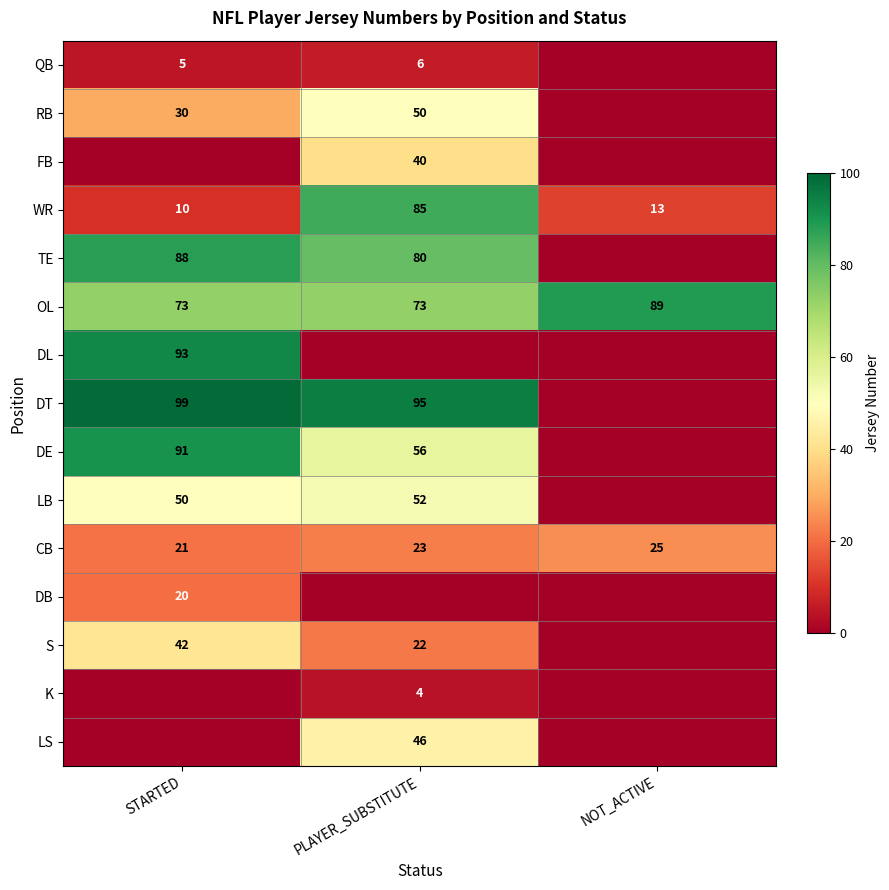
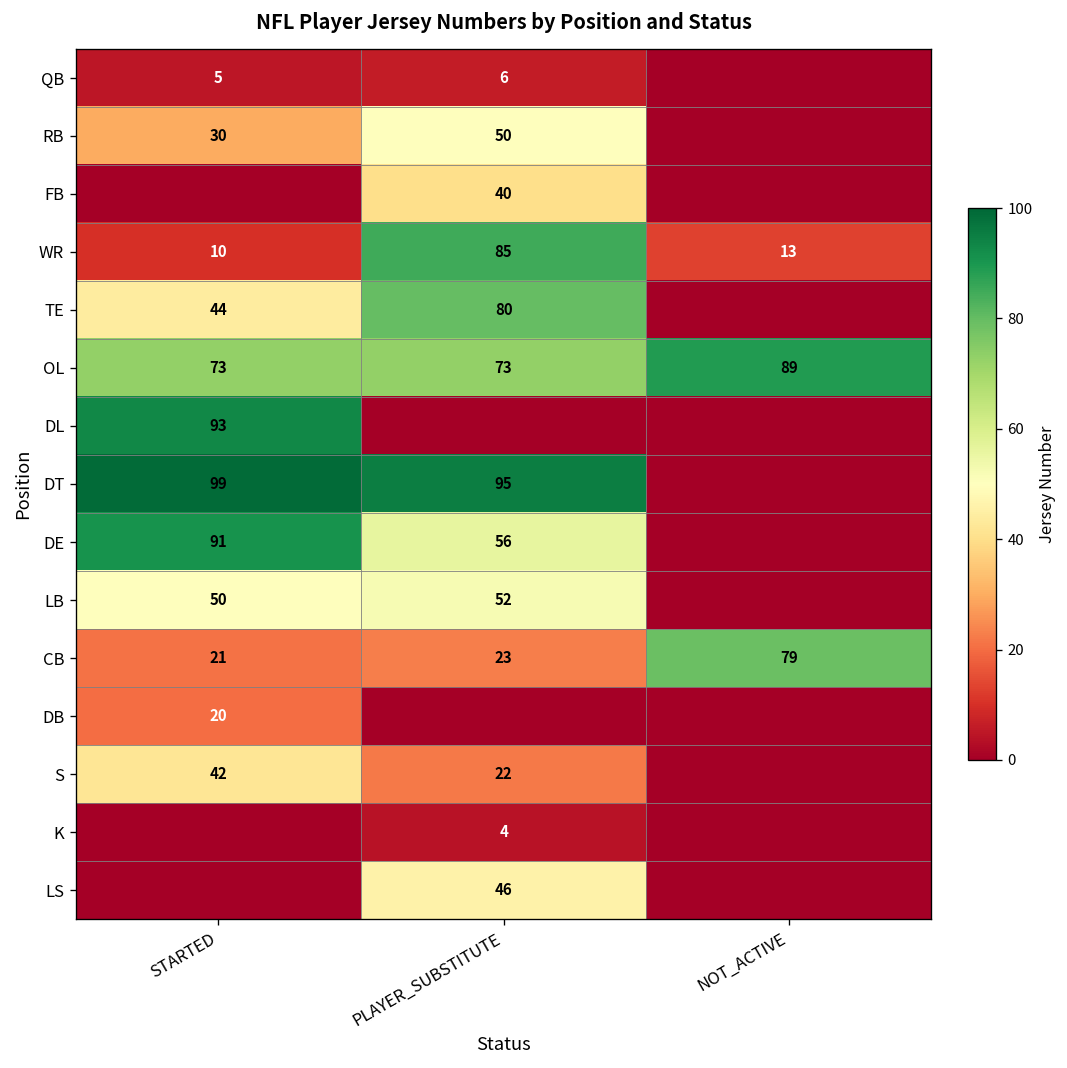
TE, STARTED: 88 -> 44
CB, NOT_ACTIVE: 25 -> 79
